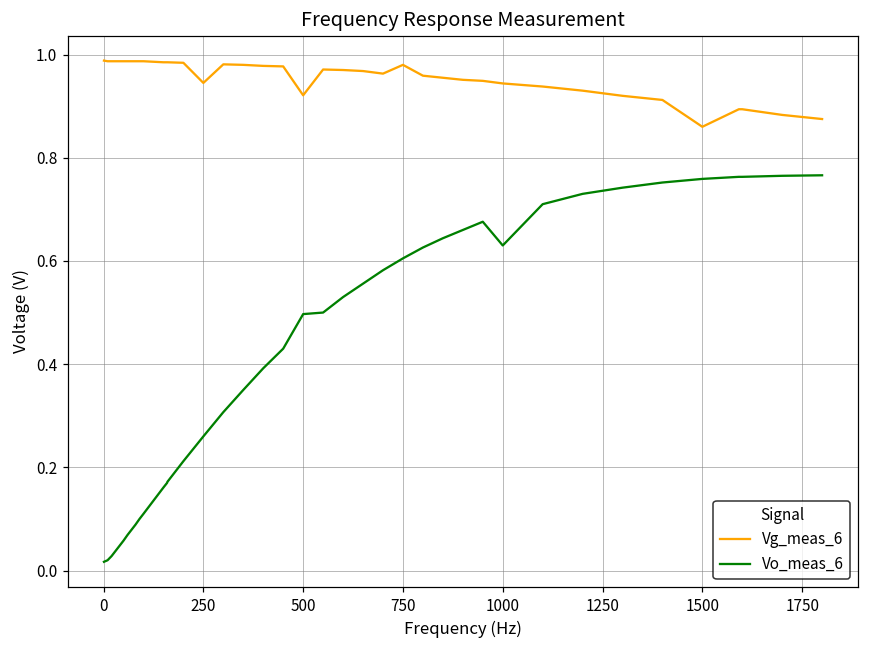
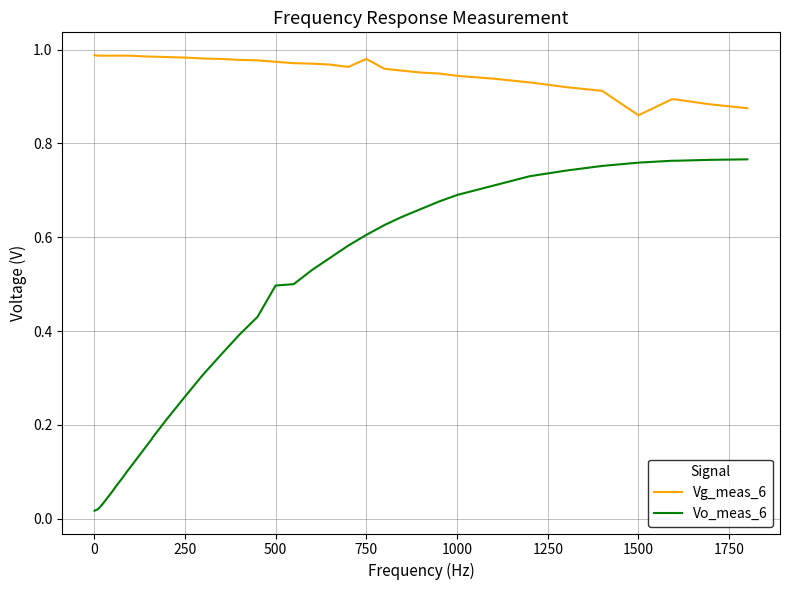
Vg_meas_6, 250: 0.95 -> 0.98
Vg_meas_6, 500: 0.92 -> 0.97
Vo_meas_6, 1000: 0.63 -> 0.69
